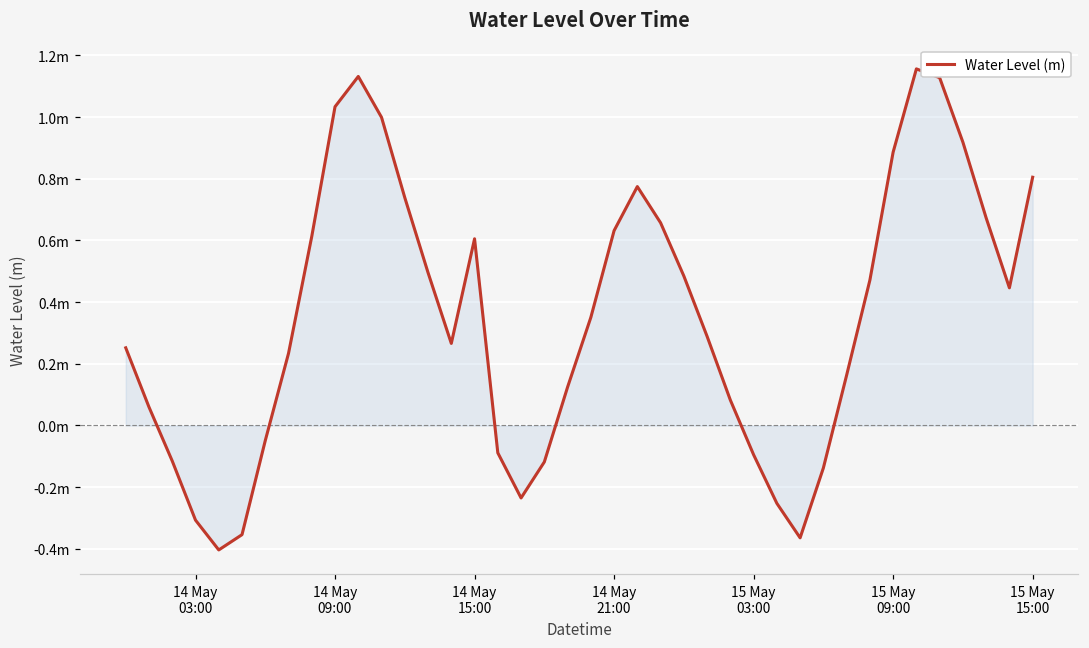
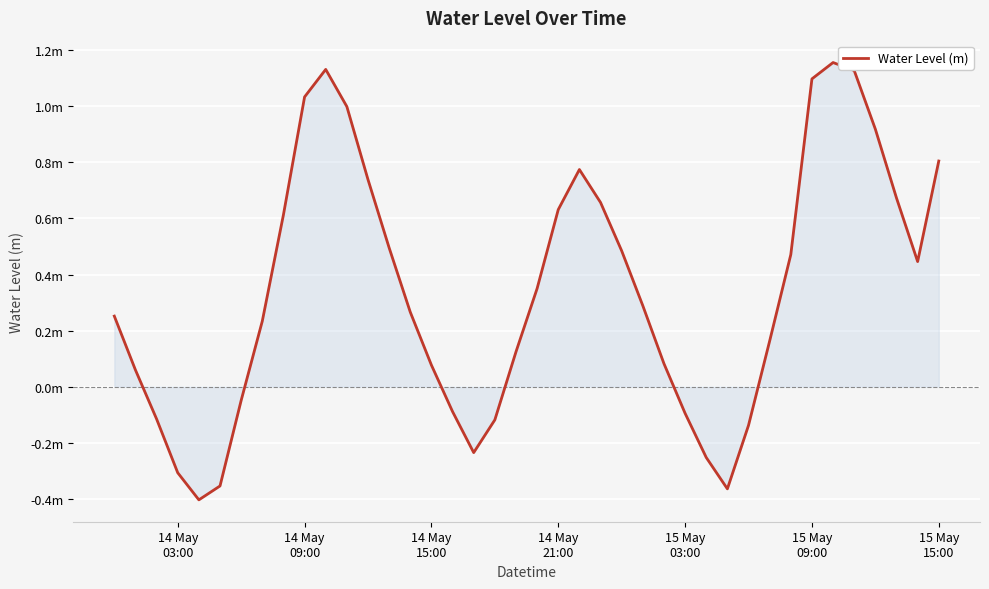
Water Level (m), 14 May 15:00: 0.61m -> 0.08m
Water Level (m), 15 May 09:00: 0.89m -> 1.10m
